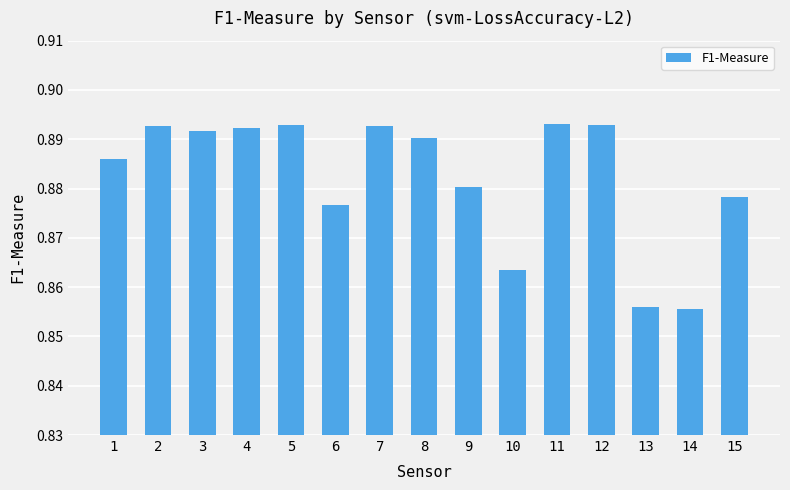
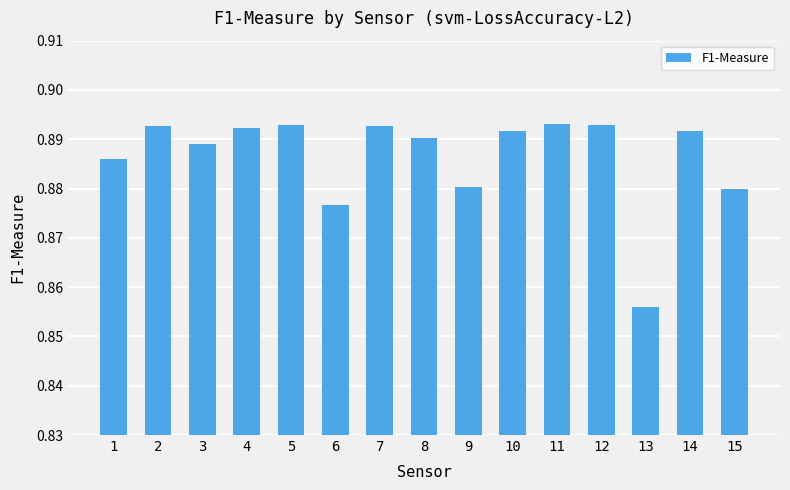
3: 0.892 -> 0.889
10: 0.863 -> 0.892
14: 0.856 -> 0.892
15: 0.878 -> 0.880
